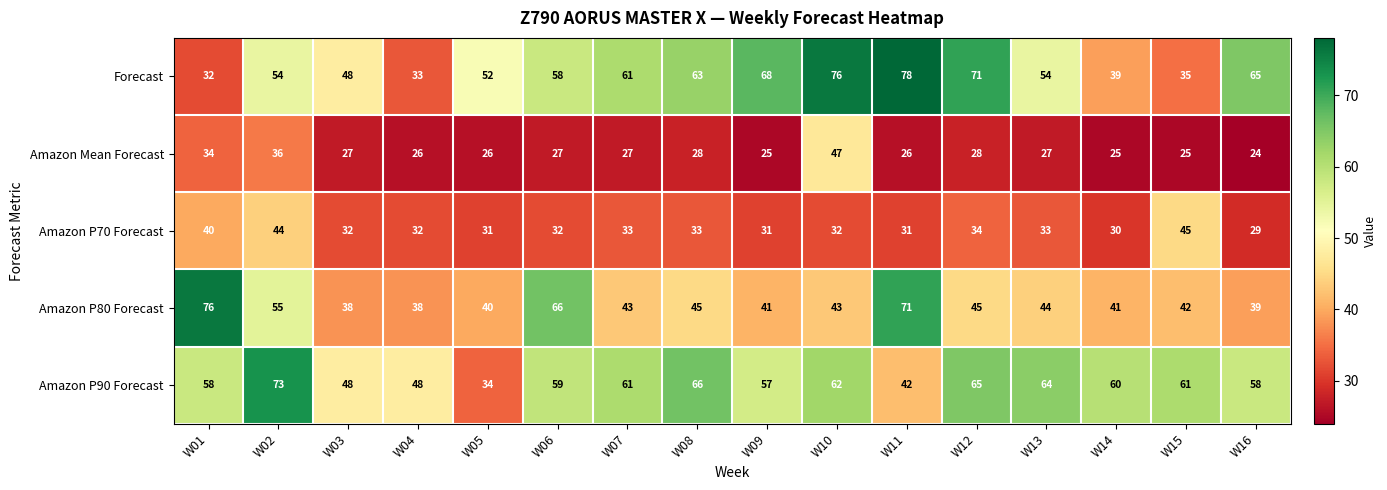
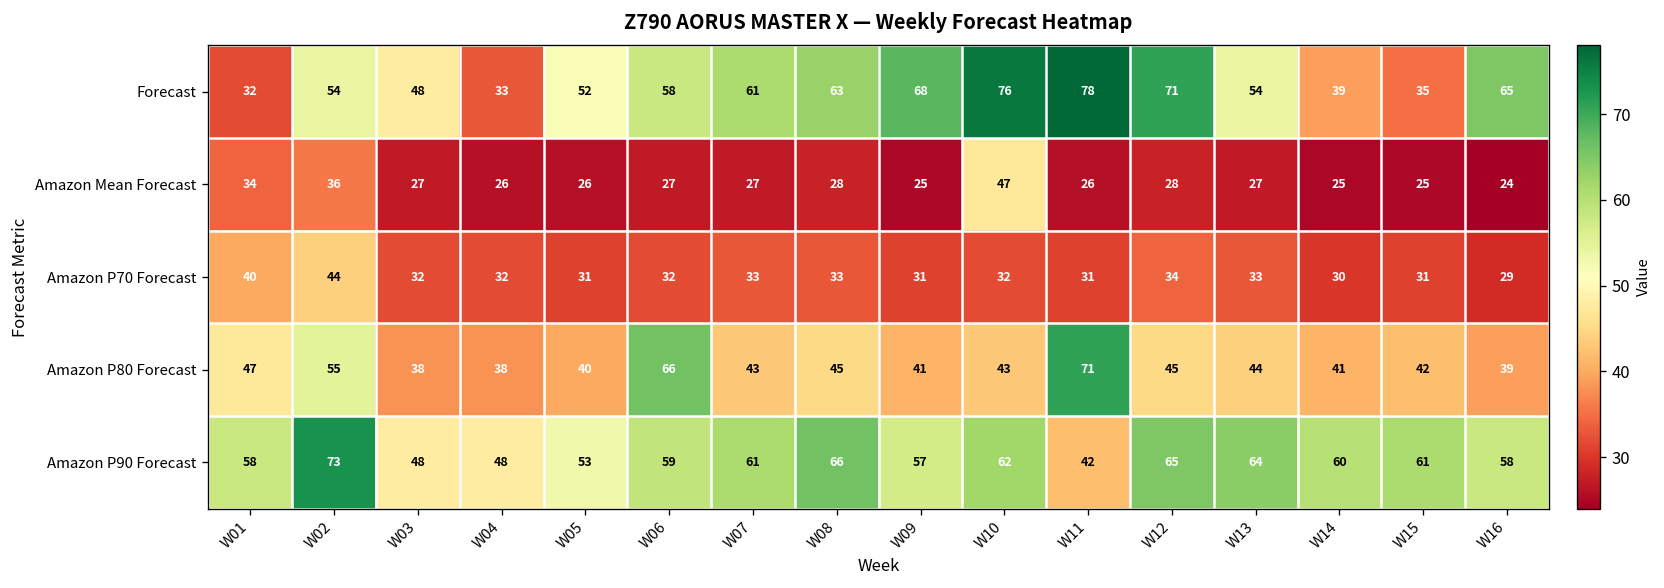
Amazon P70 Forecast, W15: 45 -> 31
Amazon P80 Forecast, W01: 76 -> 47
Amazon P90 Forecast, W05: 34 -> 53
